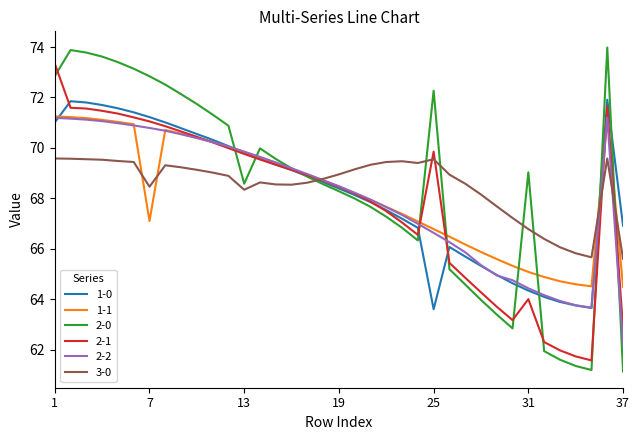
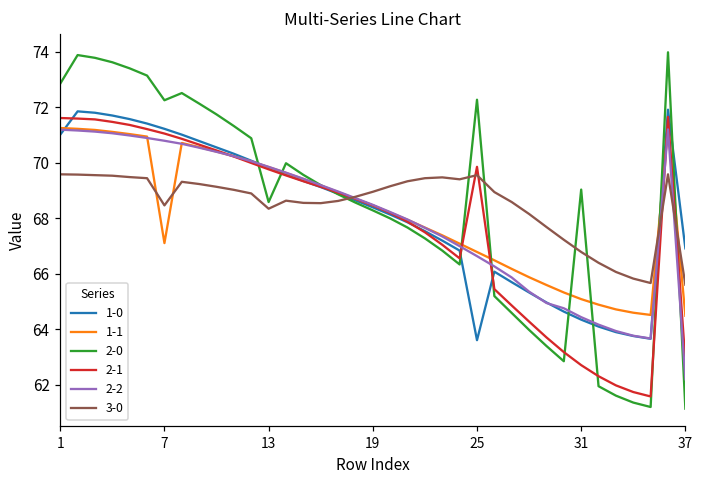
2-1, 1: 73.3 -> 71.6
2-0, 7: 72.8 -> 72.3
2-1, 31: 64.0 -> 62.7
